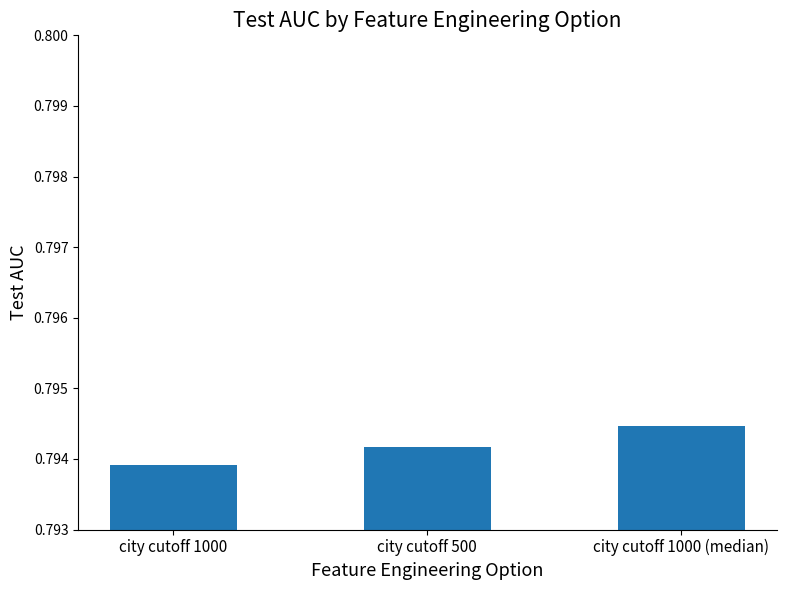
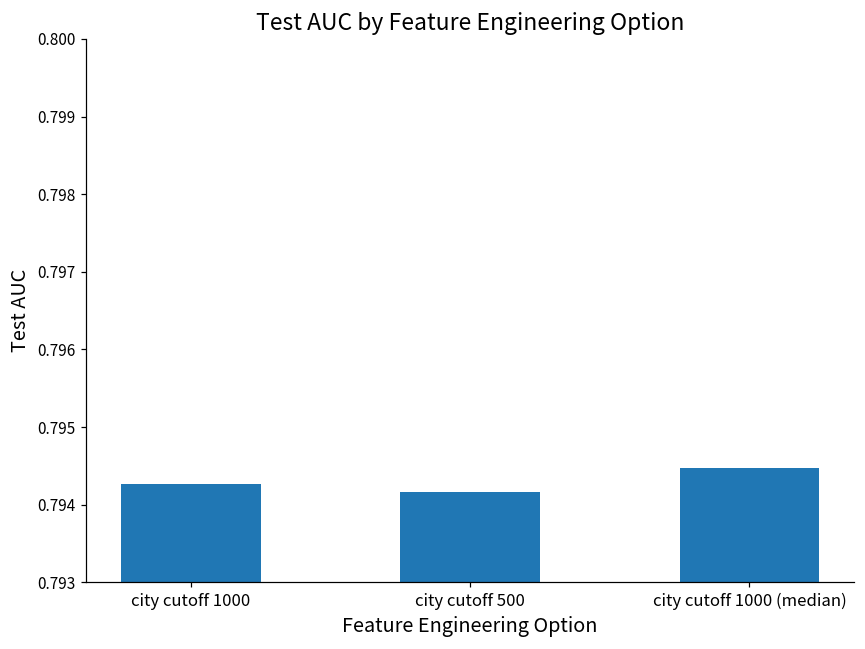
city cutoff 1000: 0.7939 -> 0.7943
